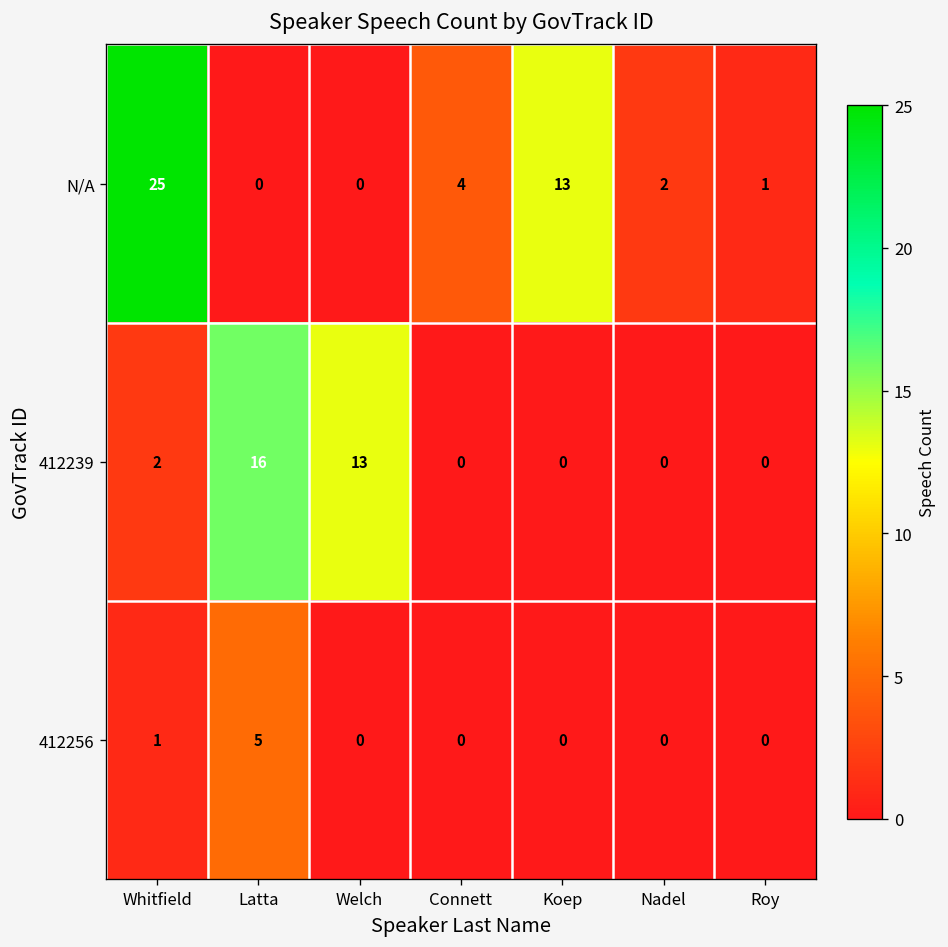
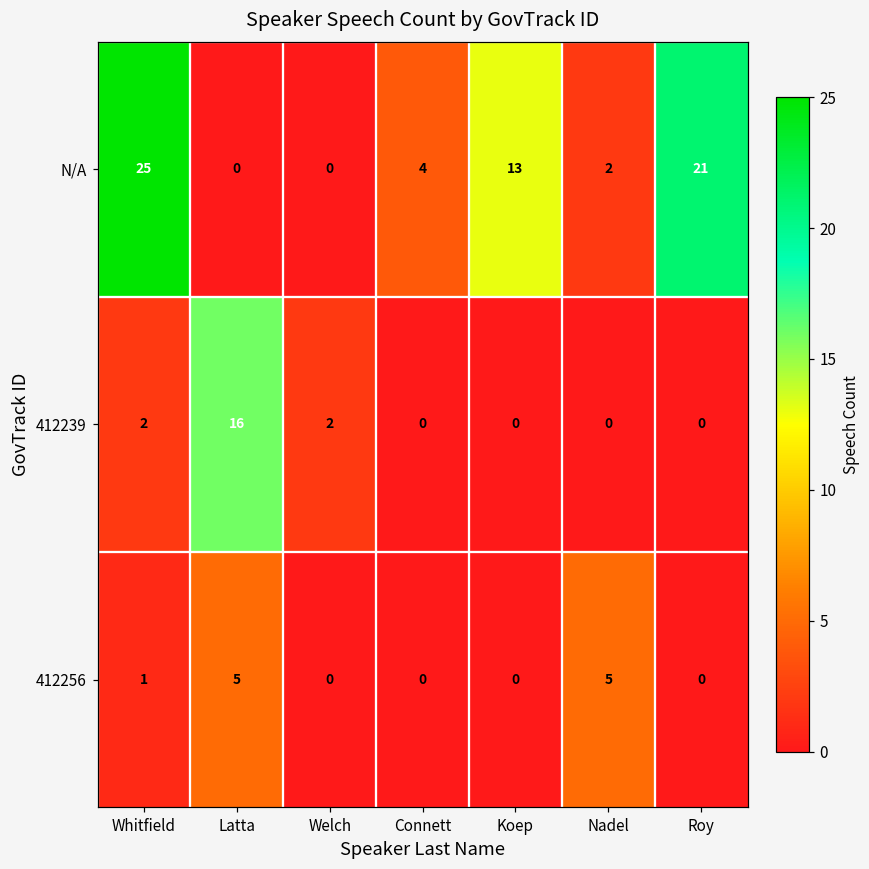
N/A, Roy: 1 -> 21
412239, Welch: 13 -> 2
412256, Nadel: 0 -> 5
